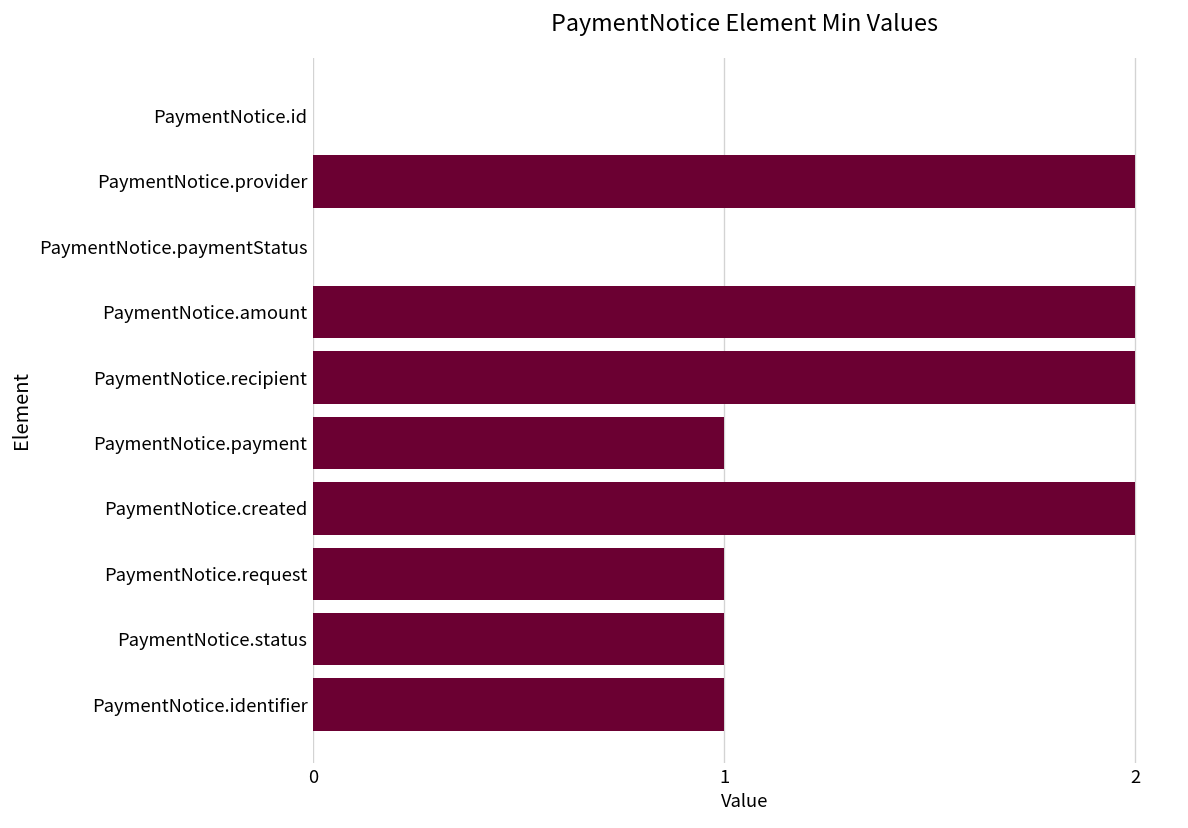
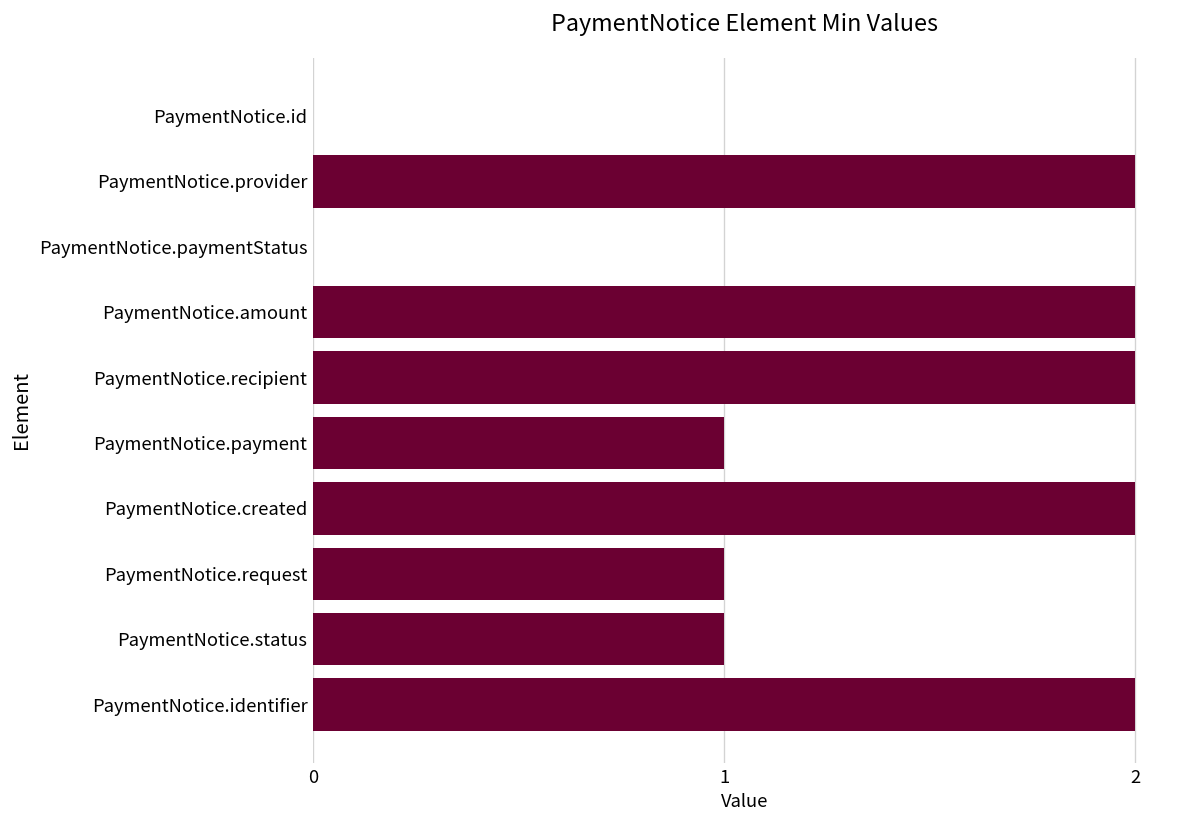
PaymentNotice.identifier: 1 -> 2
